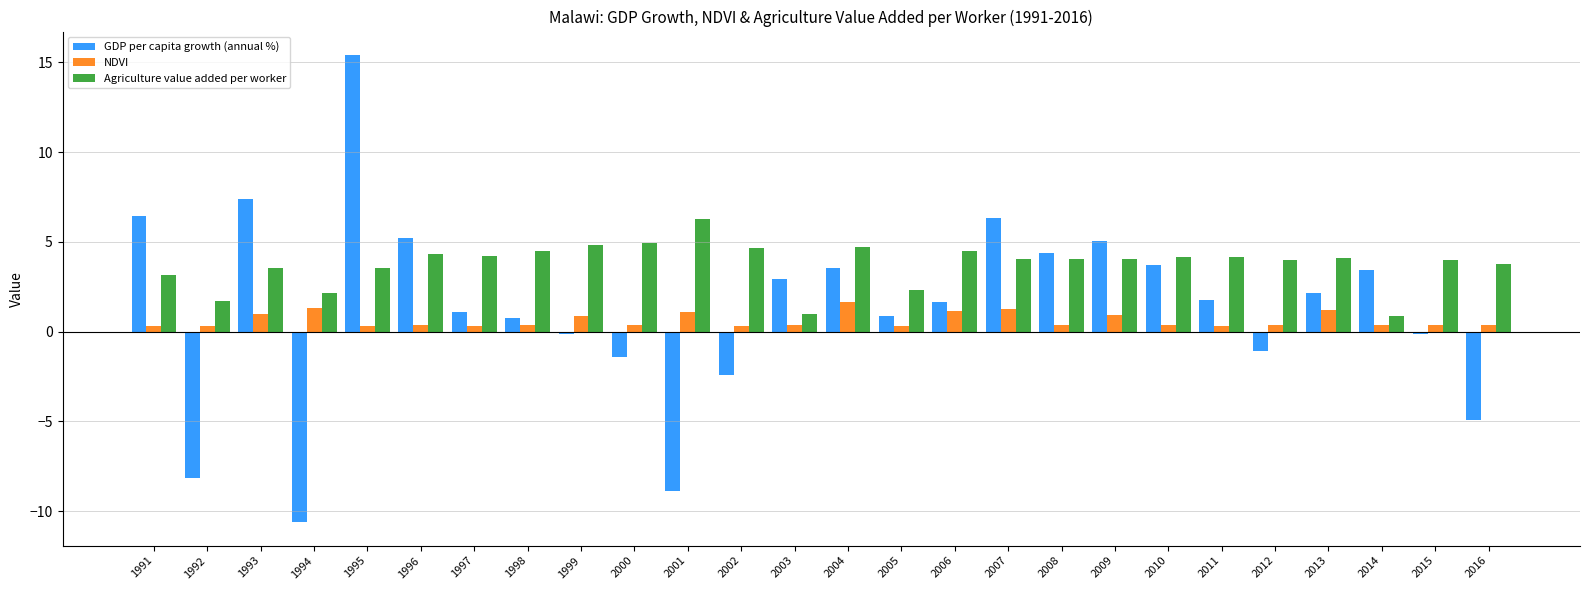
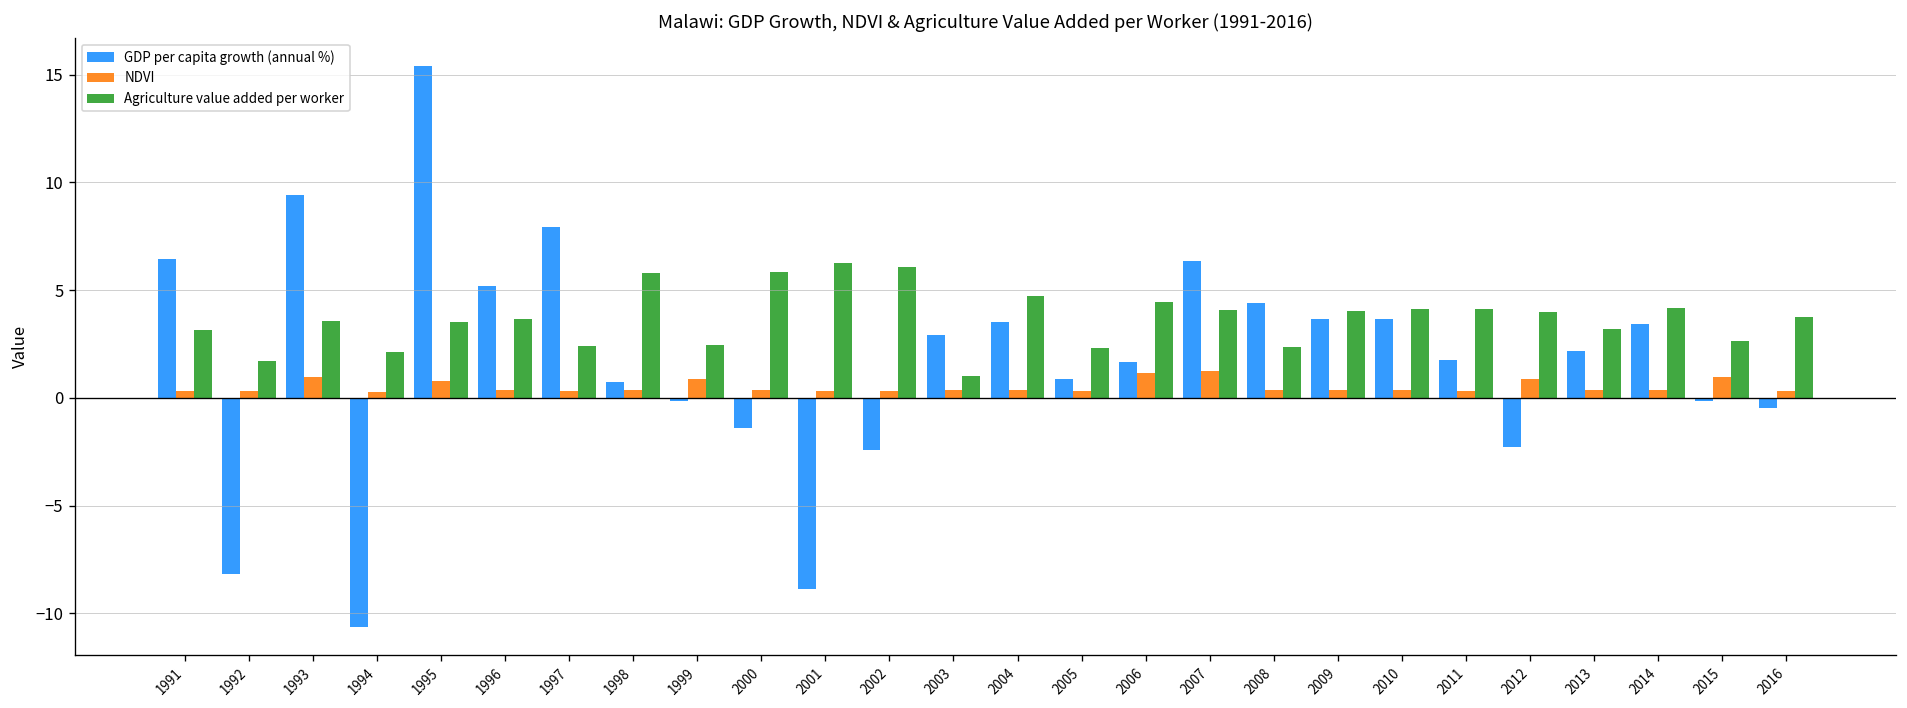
GDP per capita growth (annual %), 1993: 7.4 -> 9.4
NDVI, 1994: 1.3 -> 0.3
NDVI, 1995: 0.3 -> 0.8
Agriculture value added per worker, 1996: 4.3 -> 3.7
GDP per capita growth (annual %), 1997: 1.1 -> 7.9
Agriculture value added per worker, 1997: 4.2 -> 2.4
Agriculture value added per worker, 1998: 4.5 -> 5.8
Agriculture value added per worker, 1999: 4.8 -> 2.5
Agriculture value added per worker, 2000: 4.9 -> 5.8
NDVI, 2001: 1.1 -> 0.3
Agriculture value added per worker, 2002: 4.7 -> 6.1
NDVI, 2004: 1.7 -> 0.4
Agriculture value added per worker, 2008: 4.0 -> 2.4
GDP per capita growth (annual %), 2009: 5.1 -> 3.6
NDVI, 2009: 0.9 -> 0.4
GDP per capita growth (annual %), 2012: -1.1 -> -2.3
NDVI, 2012: 0.3 -> 0.9
NDVI, 2013: 1.2 -> 0.4
Agriculture value added per worker, 2013: 4.1 -> 3.2
Agriculture value added per worker, 2014: 0.9 -> 4.2
NDVI, 2015: 0.3 -> 1.0
Agriculture value added per worker, 2015: 4.0 -> 2.6
GDP per capita growth (annual %), 2016: -4.9 -> -0.5
